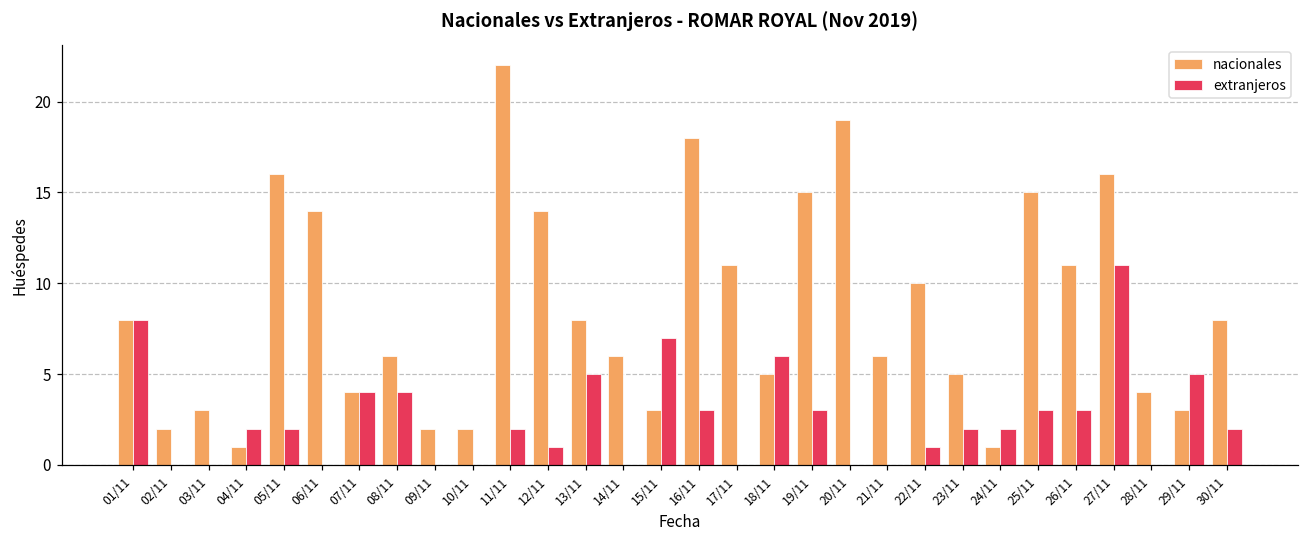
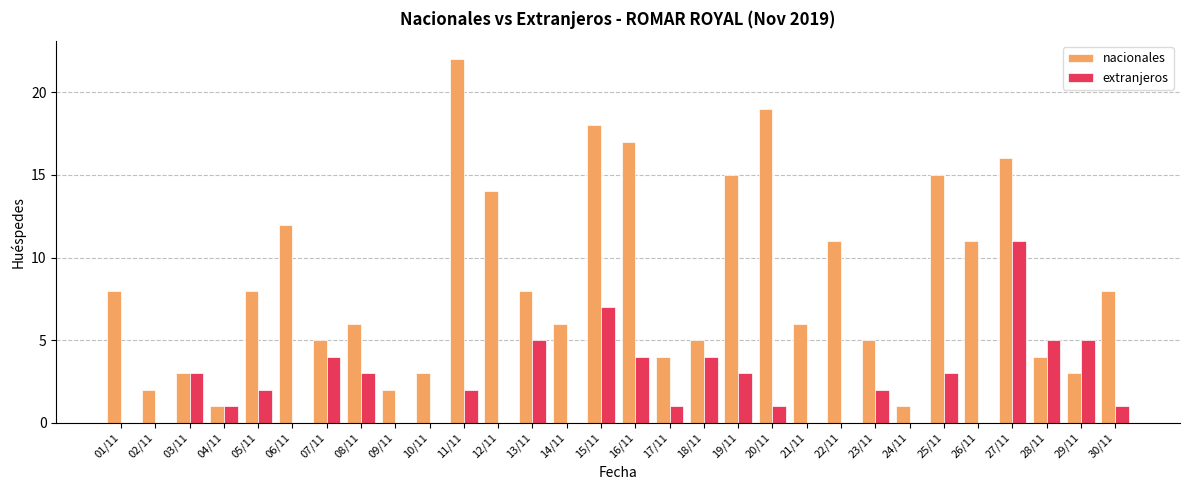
extranjeros, 01/11: 8 -> 0
extranjeros, 03/11: 0 -> 3
extranjeros, 04/11: 2 -> 1
nacionales, 05/11: 16 -> 8
nacionales, 06/11: 14 -> 12
nacionales, 07/11: 4 -> 5
extranjeros, 08/11: 4 -> 3
nacionales, 10/11: 2 -> 3
extranjeros, 12/11: 1 -> 0
nacionales, 15/11: 3 -> 18
nacionales, 16/11: 18 -> 17
extranjeros, 16/11: 3 -> 4
nacionales, 17/11: 11 -> 4
extranjeros, 17/11: 0 -> 1
extranjeros, 18/11: 6 -> 4
extranjeros, 20/11: 0 -> 1
nacionales, 22/11: 10 -> 11
extranjeros, 22/11: 1 -> 0
extranjeros, 24/11: 2 -> 0
extranjeros, 26/11: 3 -> 0
extranjeros, 28/11: 0 -> 5
extranjeros, 30/11: 2 -> 1
